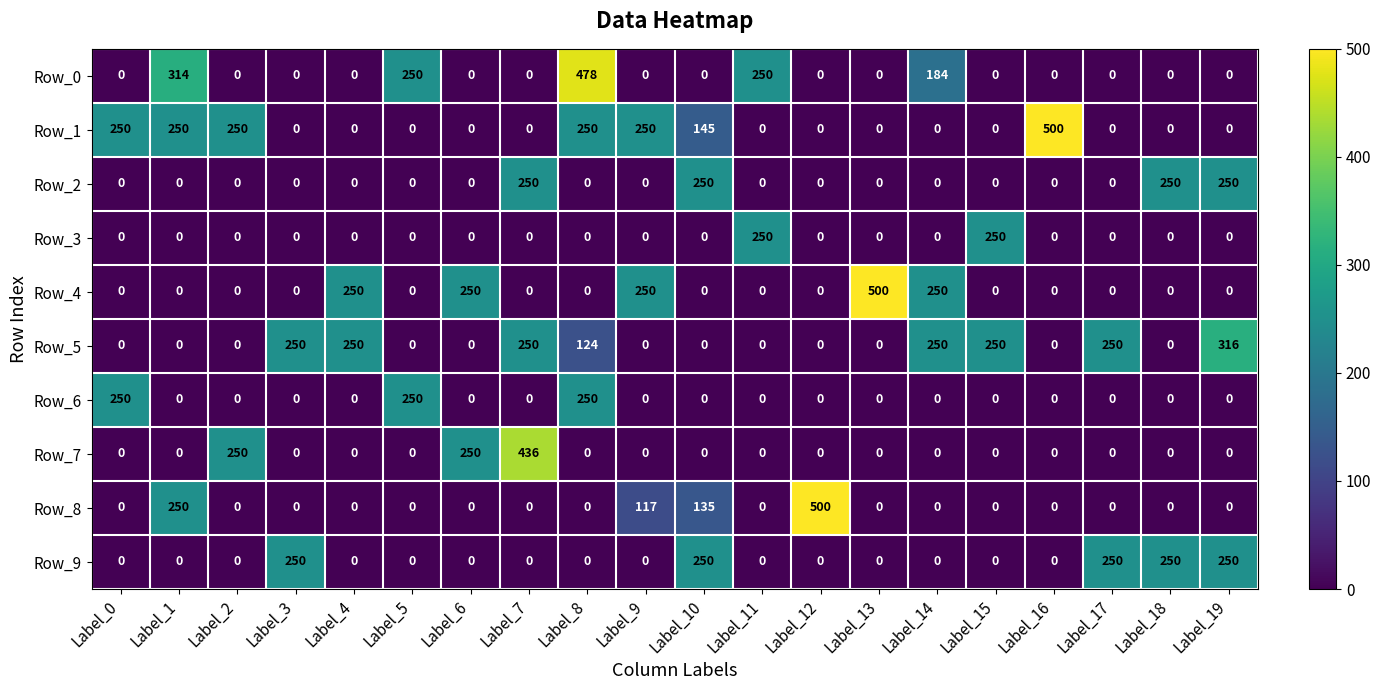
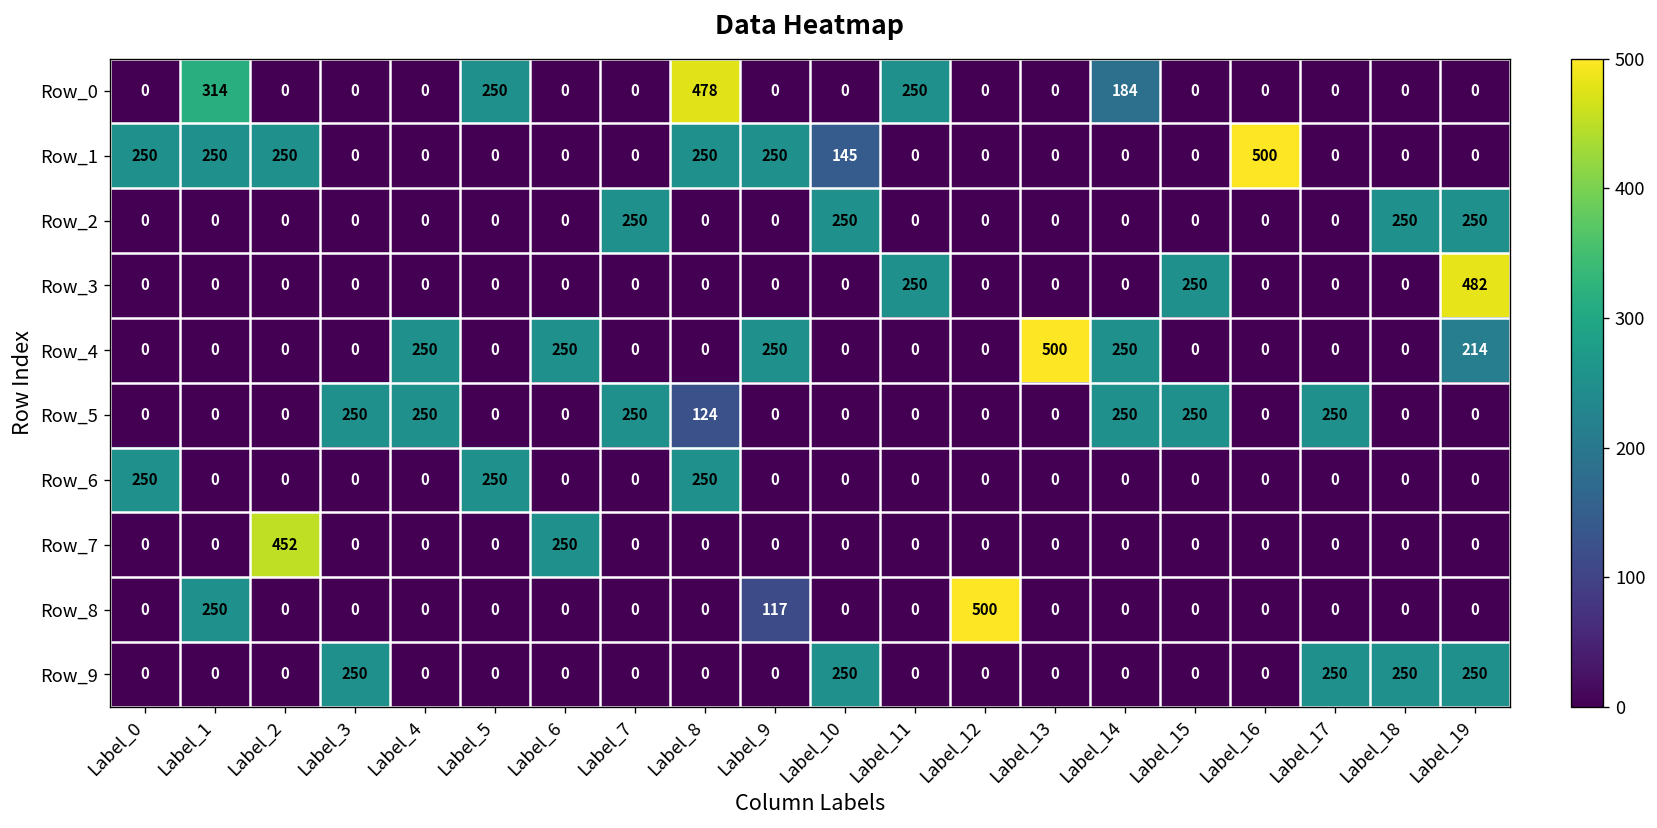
Row_3, Label_19: 0 -> 482
Row_4, Label_19: 0 -> 214
Row_5, Label_19: 316 -> 0
Row_7, Label_2: 250 -> 452
Row_7, Label_7: 436 -> 0
Row_8, Label_10: 135 -> 0
